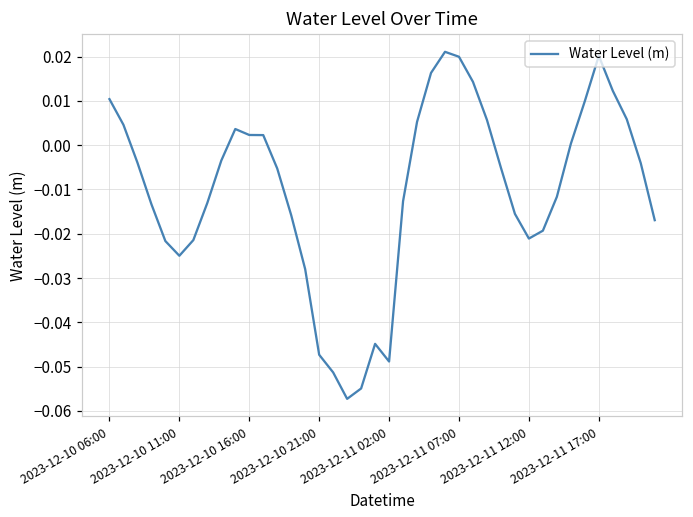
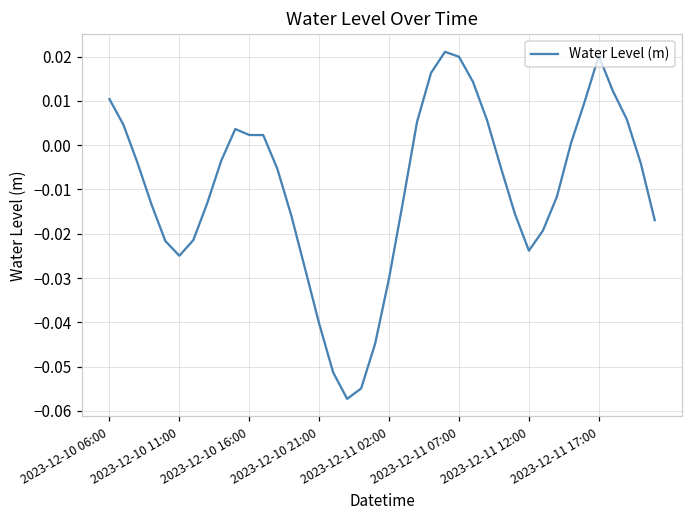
2023-12-10 21:00: -0.047 -> -0.040
2023-12-11 02:00: -0.049 -> -0.030
2023-12-11 12:00: -0.021 -> -0.024
